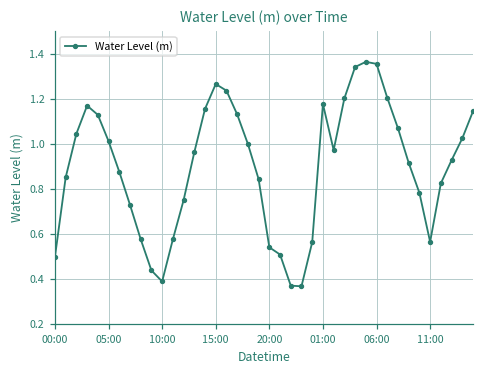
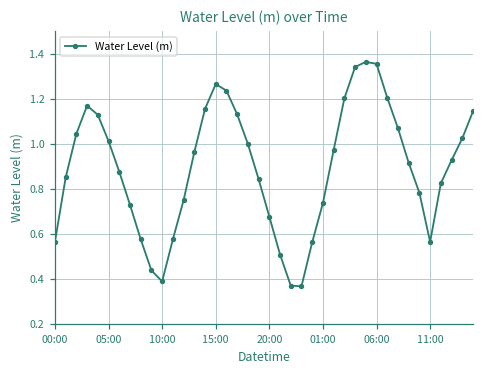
00:00: 0.50 -> 0.57
20:00: 0.54 -> 0.68
01:00: 1.18 -> 0.74
